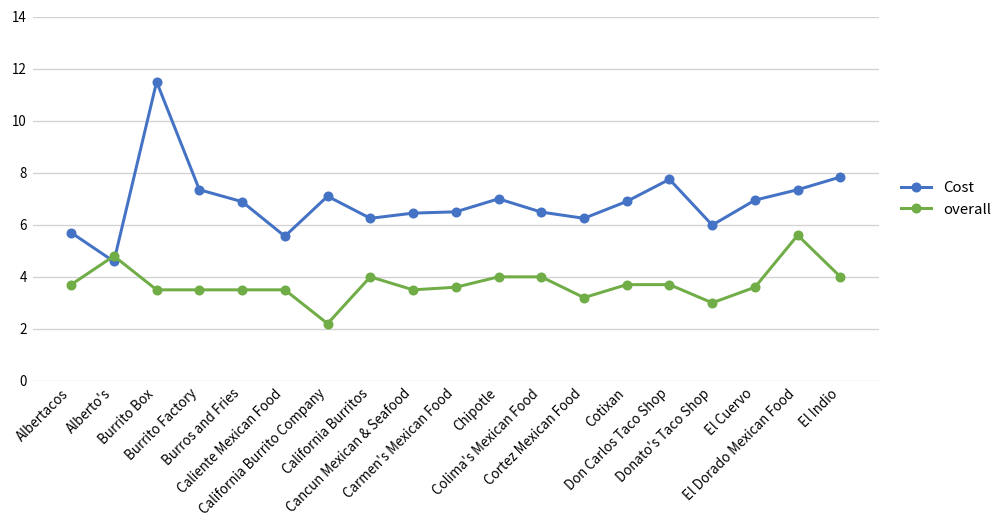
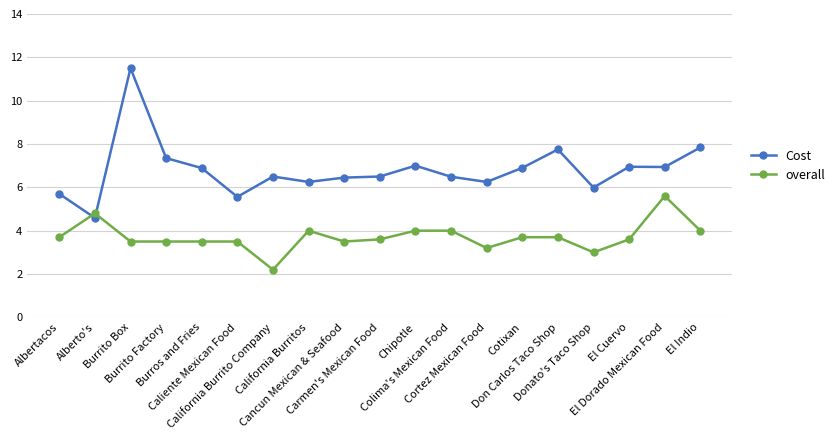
Cost, California Burrito Company: 7.1 -> 6.5
Cost, El Dorado Mexican Food: 7.4 -> 6.9
